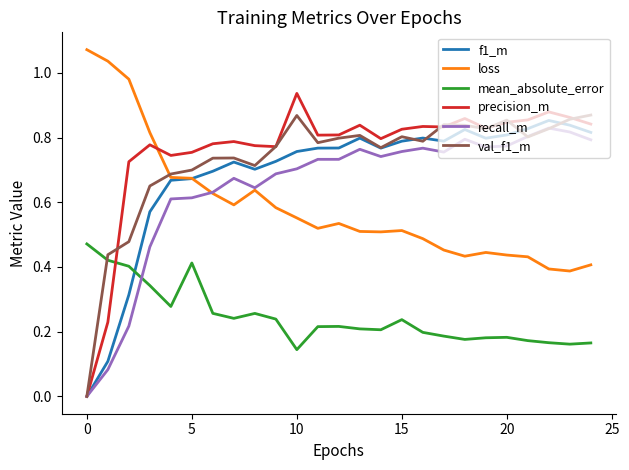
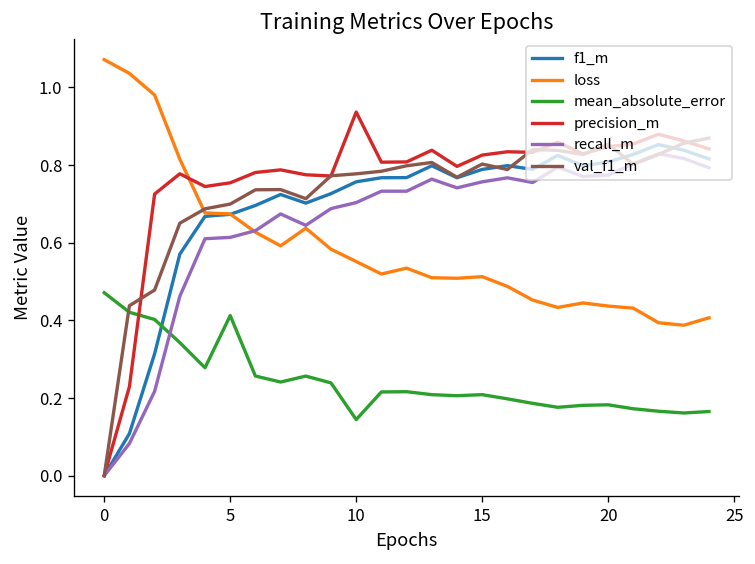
val_f1_m, 10: 0.87 -> 0.78
mean_absolute_error, 15: 0.24 -> 0.21
